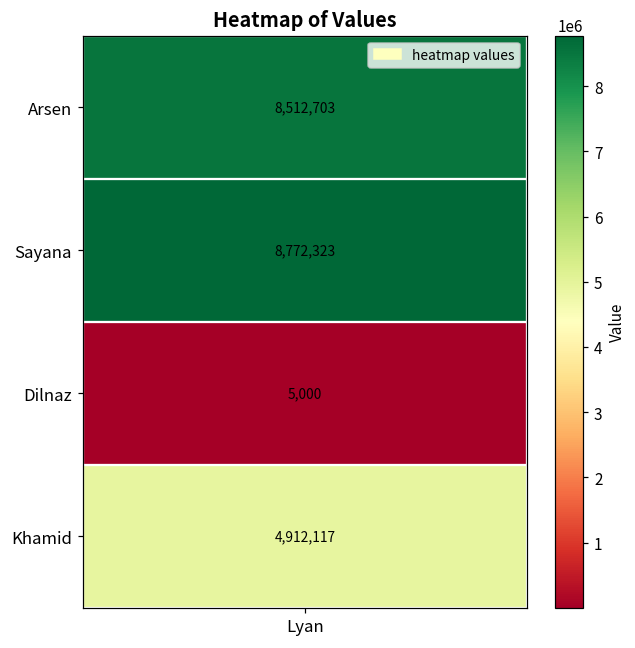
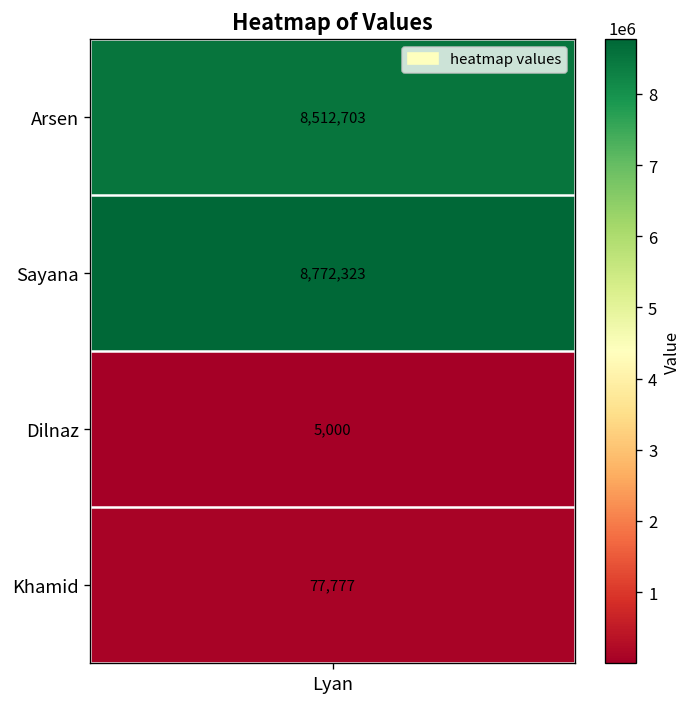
Khamid, Lyan: 4,912,117 -> 77,777
